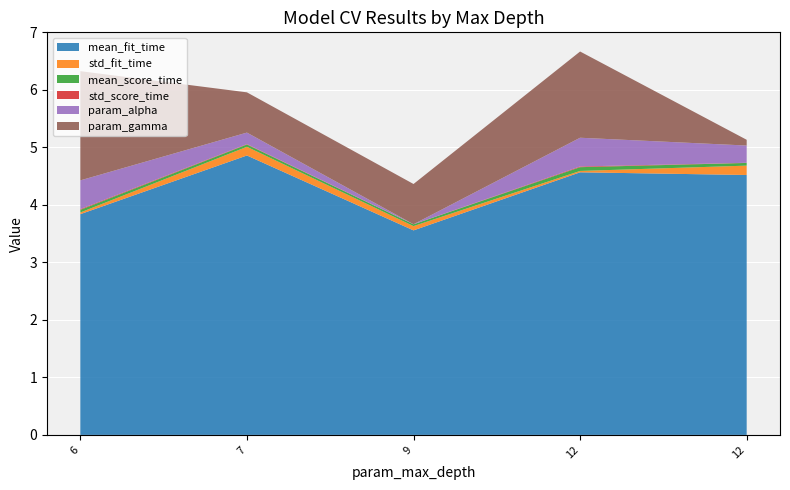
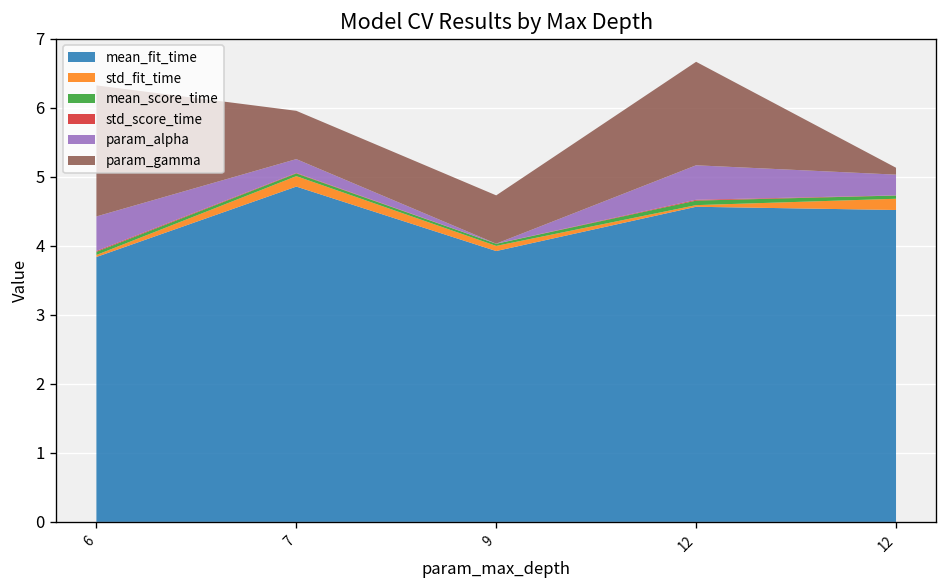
mean_fit_time, 9: 3.6 -> 3.9
